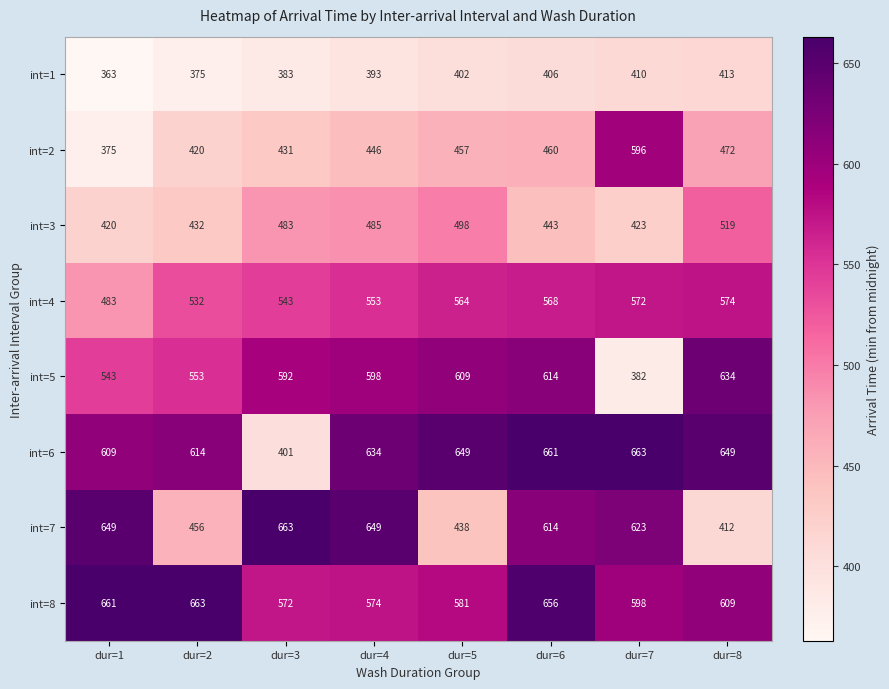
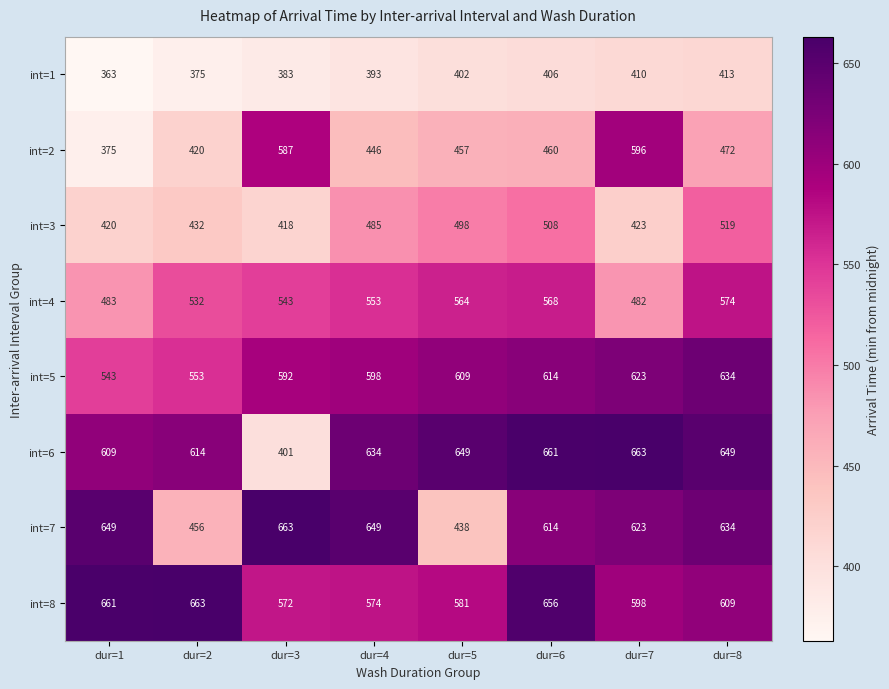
int=2, dur=3: 431 -> 587
int=3, dur=3: 483 -> 418
int=3, dur=6: 443 -> 508
int=4, dur=7: 572 -> 482
int=5, dur=7: 382 -> 623
int=7, dur=8: 412 -> 634
